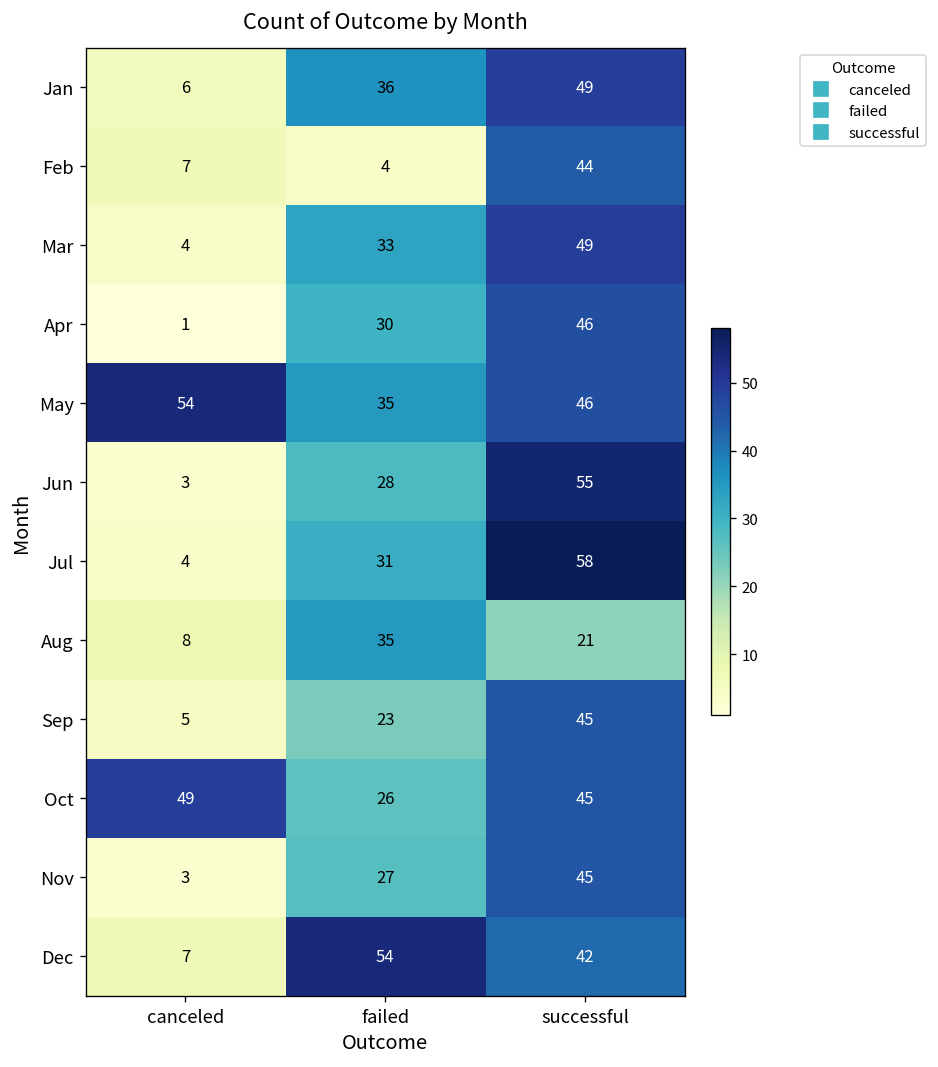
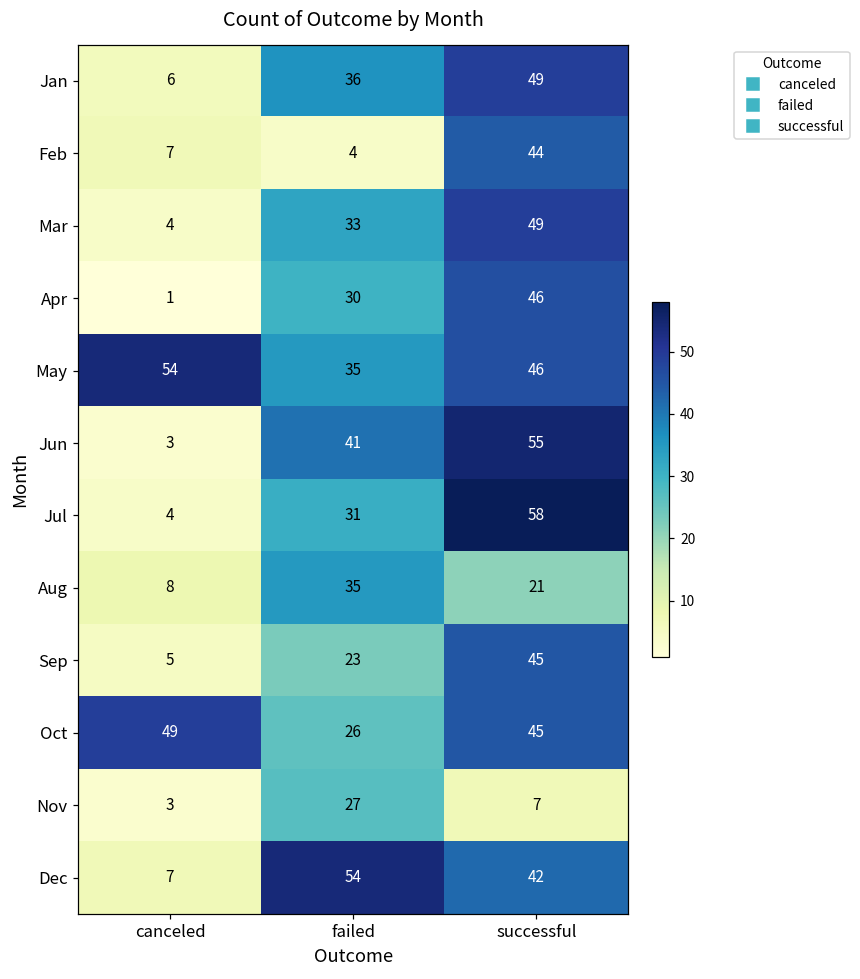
Jun, failed: 28 -> 41
Nov, successful: 45 -> 7
